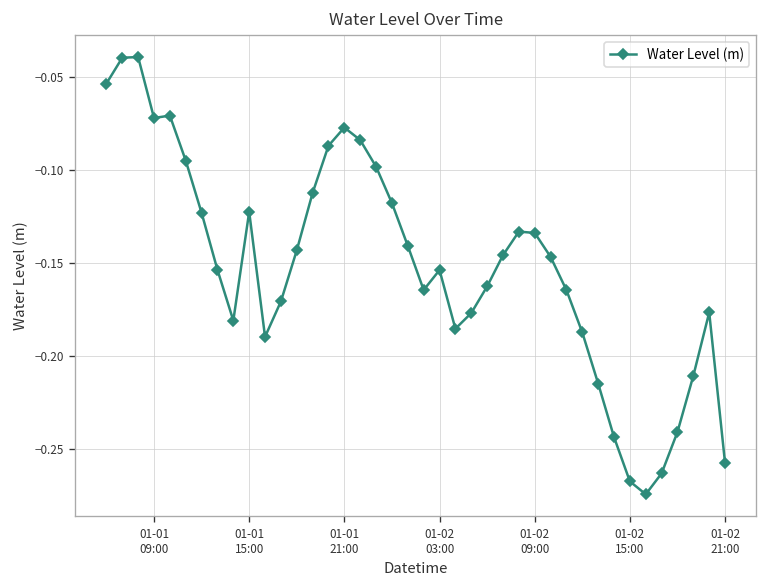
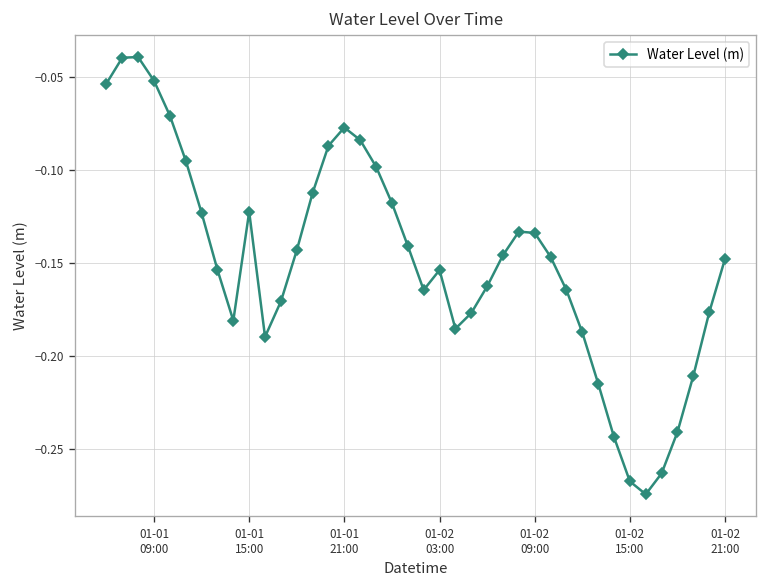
01-01 09:00: -0.072 -> -0.052
01-02 21:00: -0.257 -> -0.148
